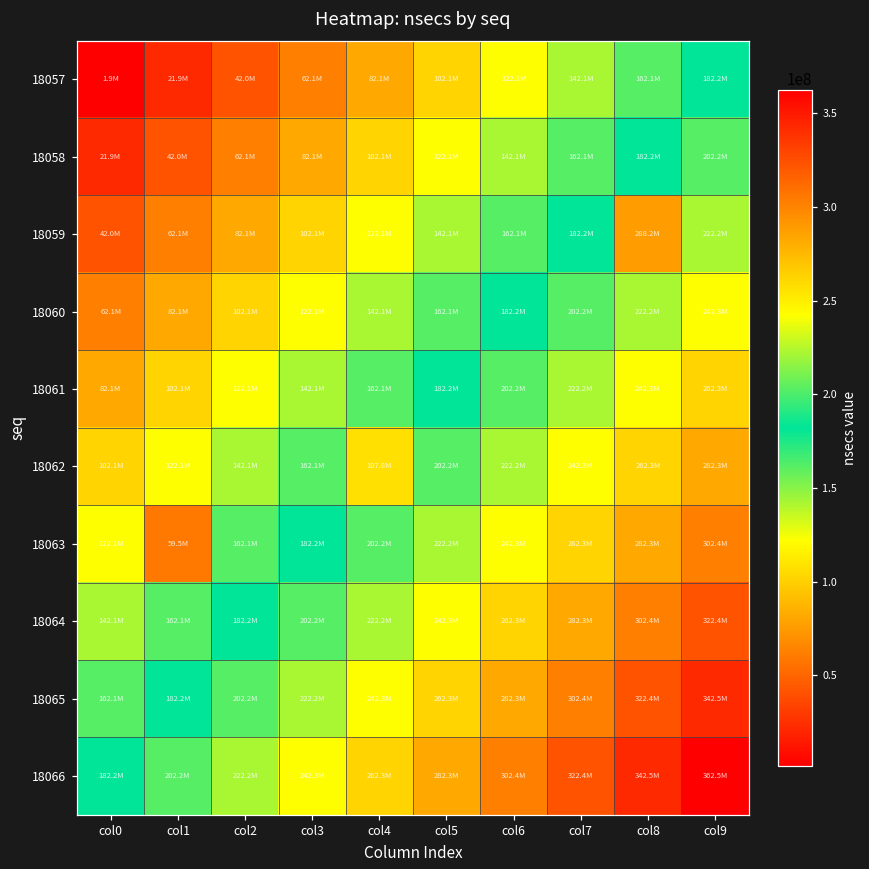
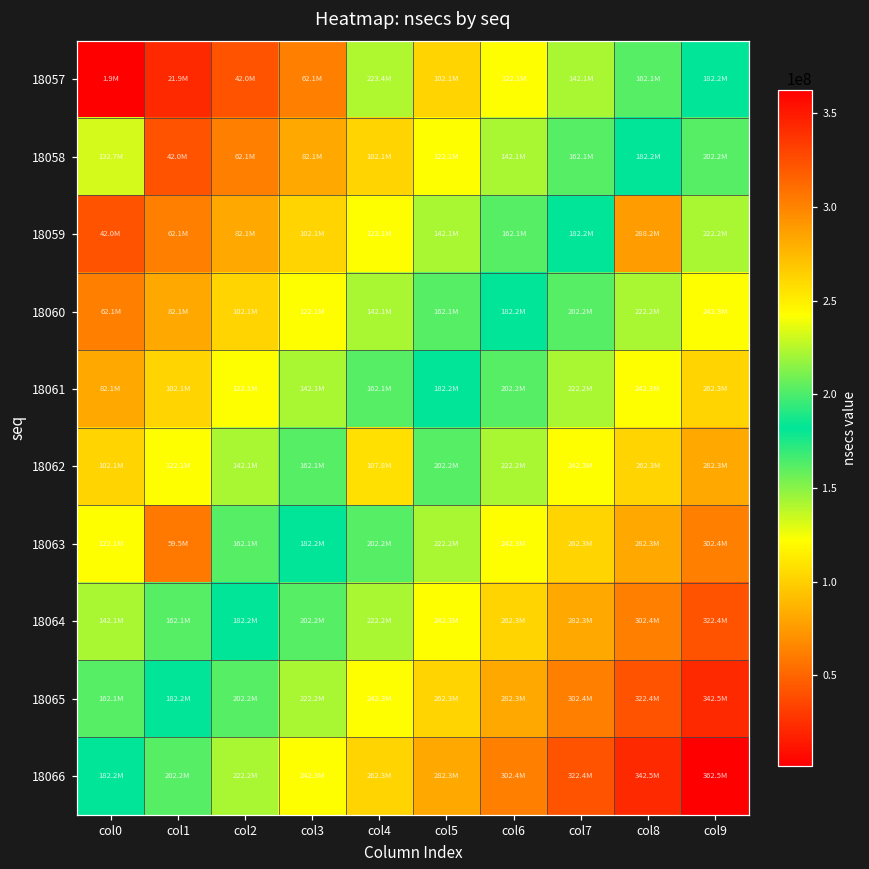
18057, col4: 82.1M -> 223.4M
18058, col0: 21.9M -> 132.7M
